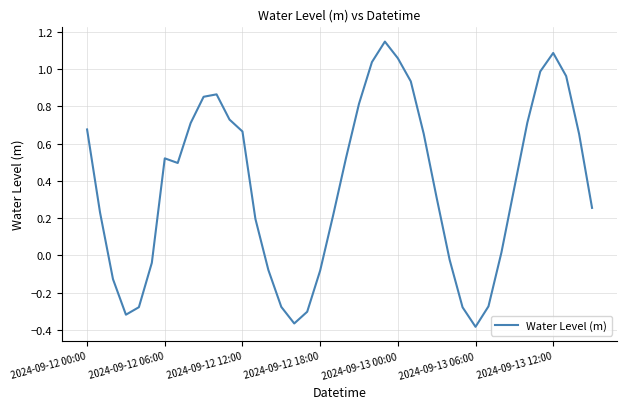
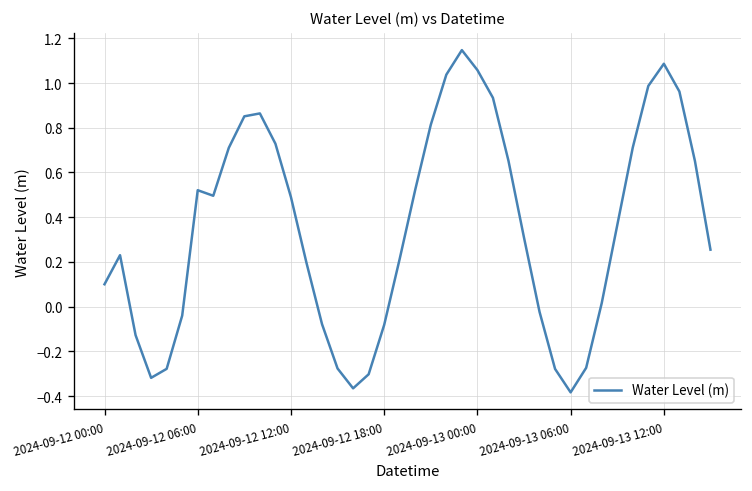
2024-09-12 00:00: 0.68 -> 0.10
2024-09-12 12:00: 0.66 -> 0.49
